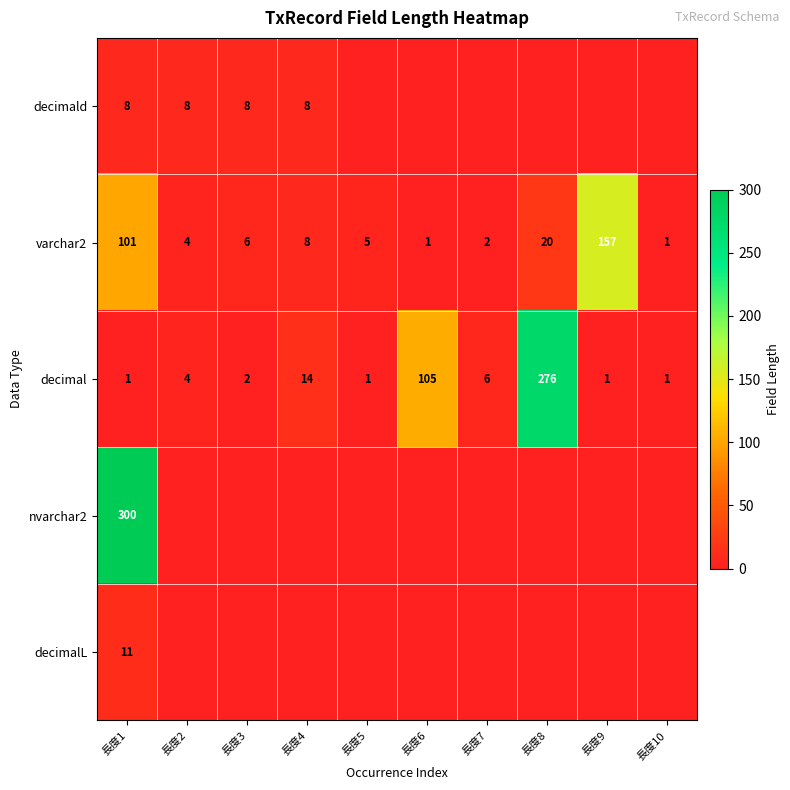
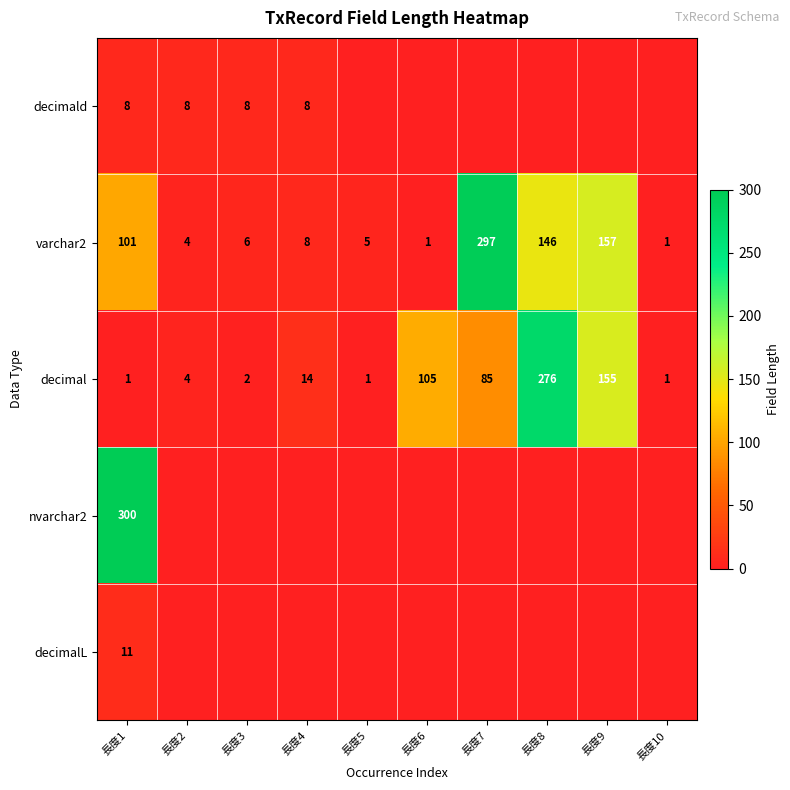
varchar2, 長度7: 2 -> 297
varchar2, 長度8: 20 -> 146
decimal, 長度7: 6 -> 85
decimal, 長度9: 1 -> 155
